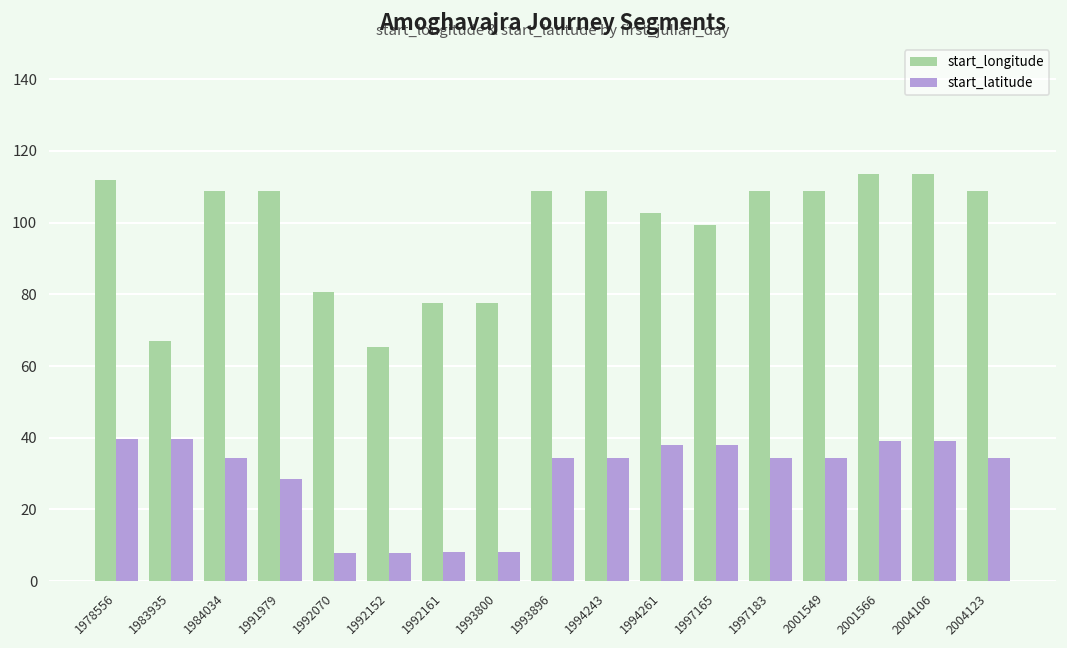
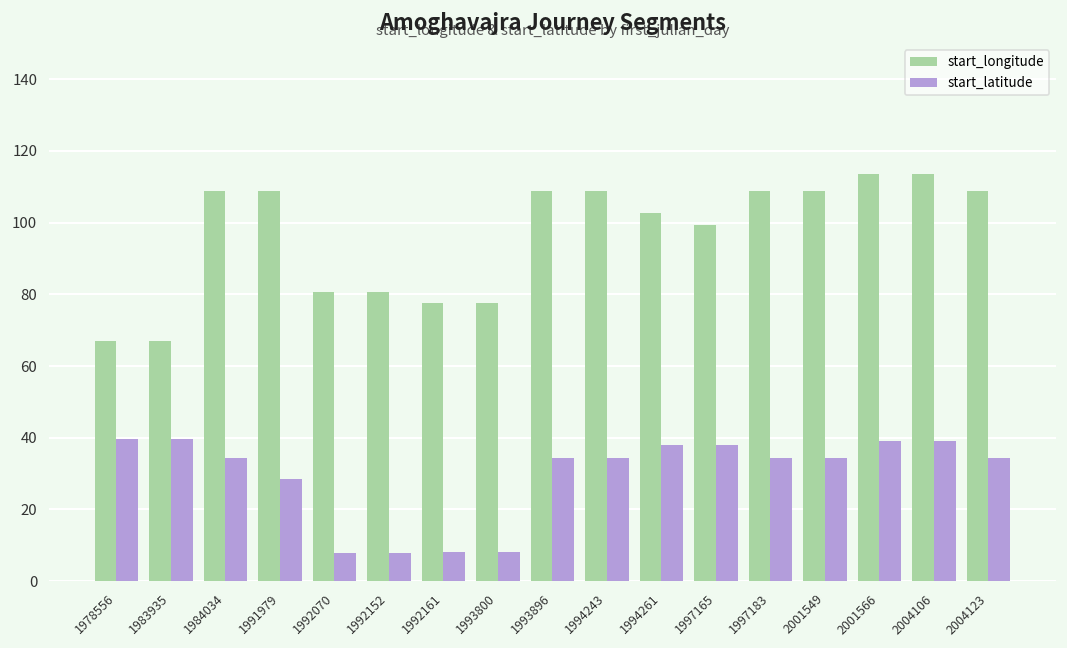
start_longitude, 1978556: 112 -> 67
start_longitude, 1992152: 65 -> 81
